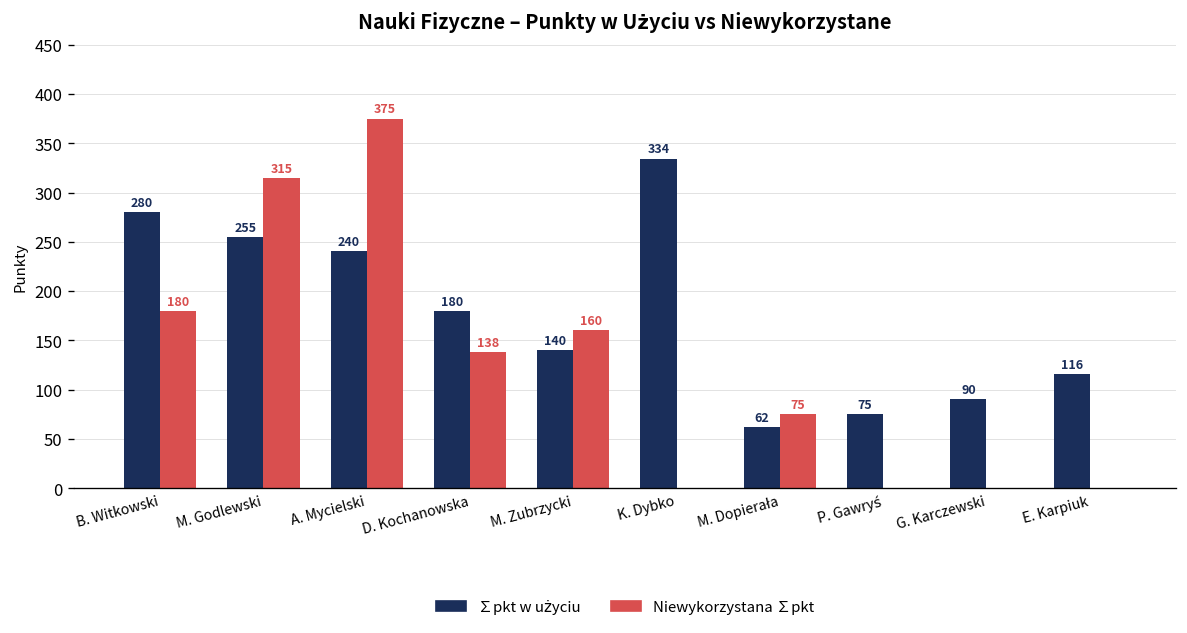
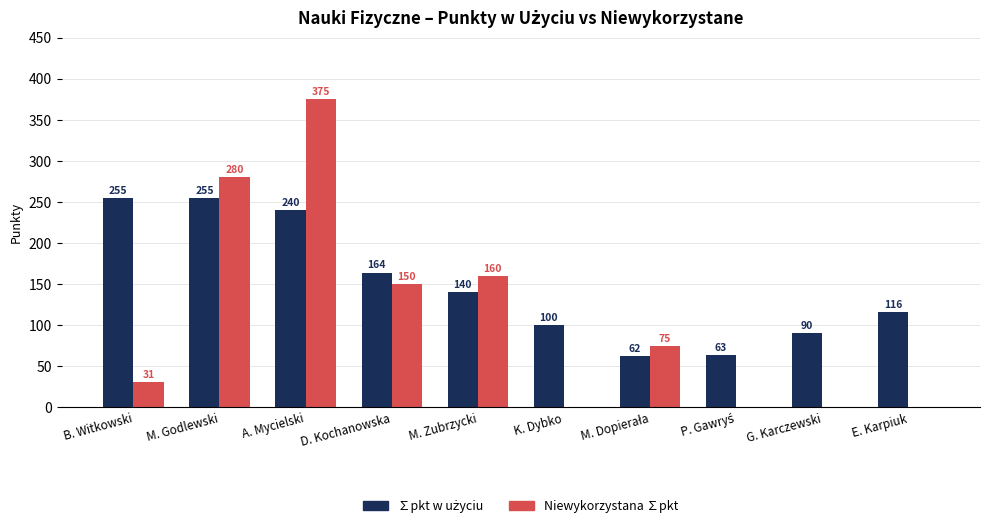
∑pkt w użyciu, B. Witkowski: 280 -> 255
Niewykorzystana ∑pkt, B. Witkowski: 180 -> 31
Niewykorzystana ∑pkt, M. Godlewski: 315 -> 280
∑pkt w użyciu, D. Kochanowska: 180 -> 164
Niewykorzystana ∑pkt, D. Kochanowska: 138 -> 150
∑pkt w użyciu, K. Dybko: 334 -> 100
∑pkt w użyciu, P. Gawryś: 75 -> 63
